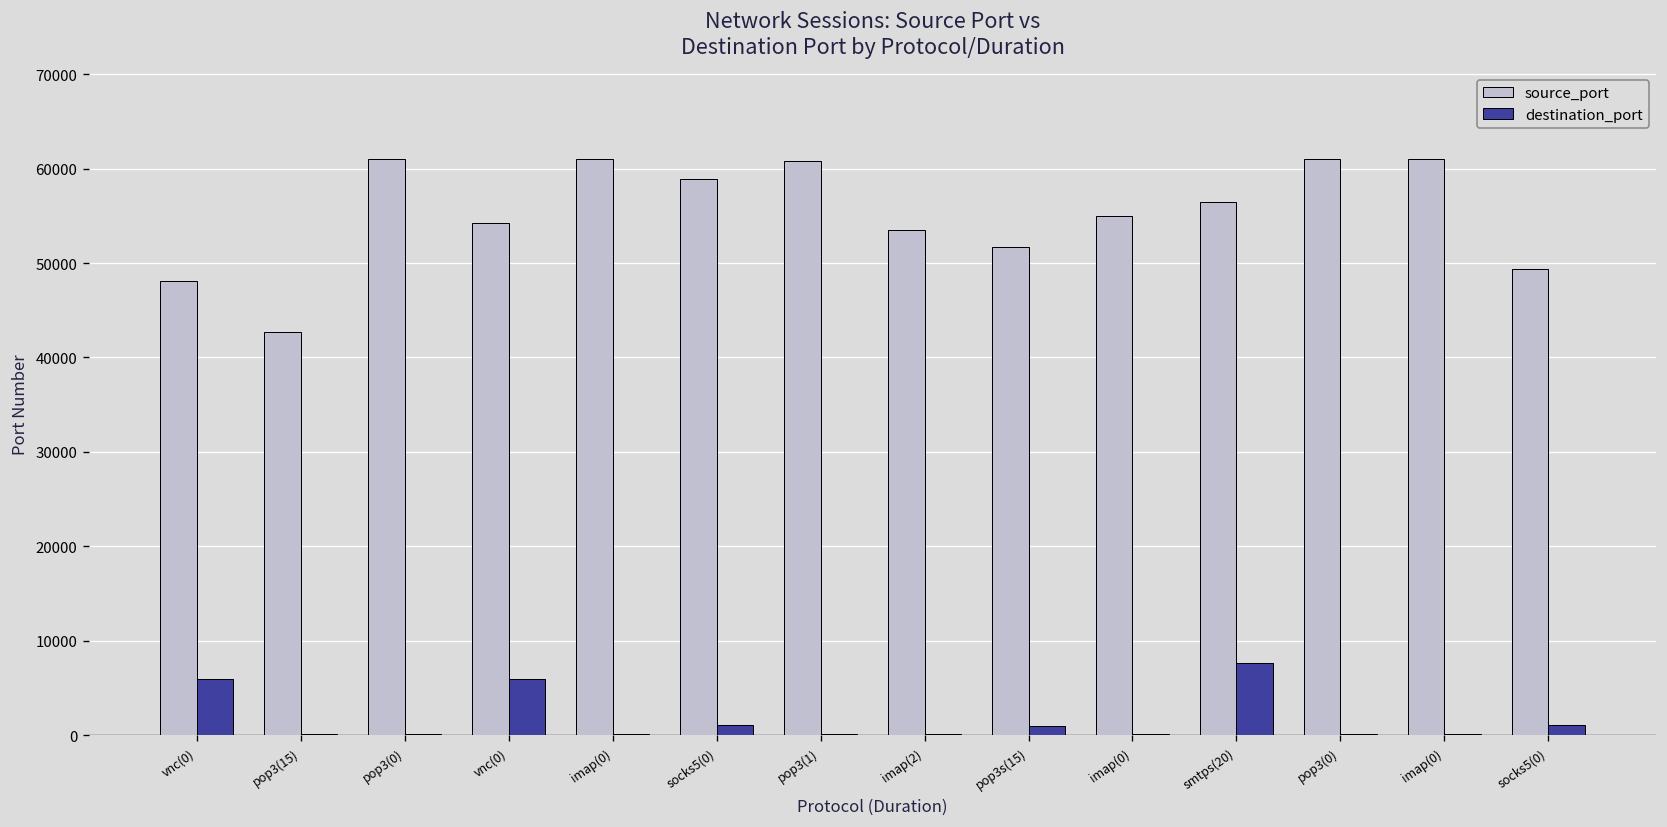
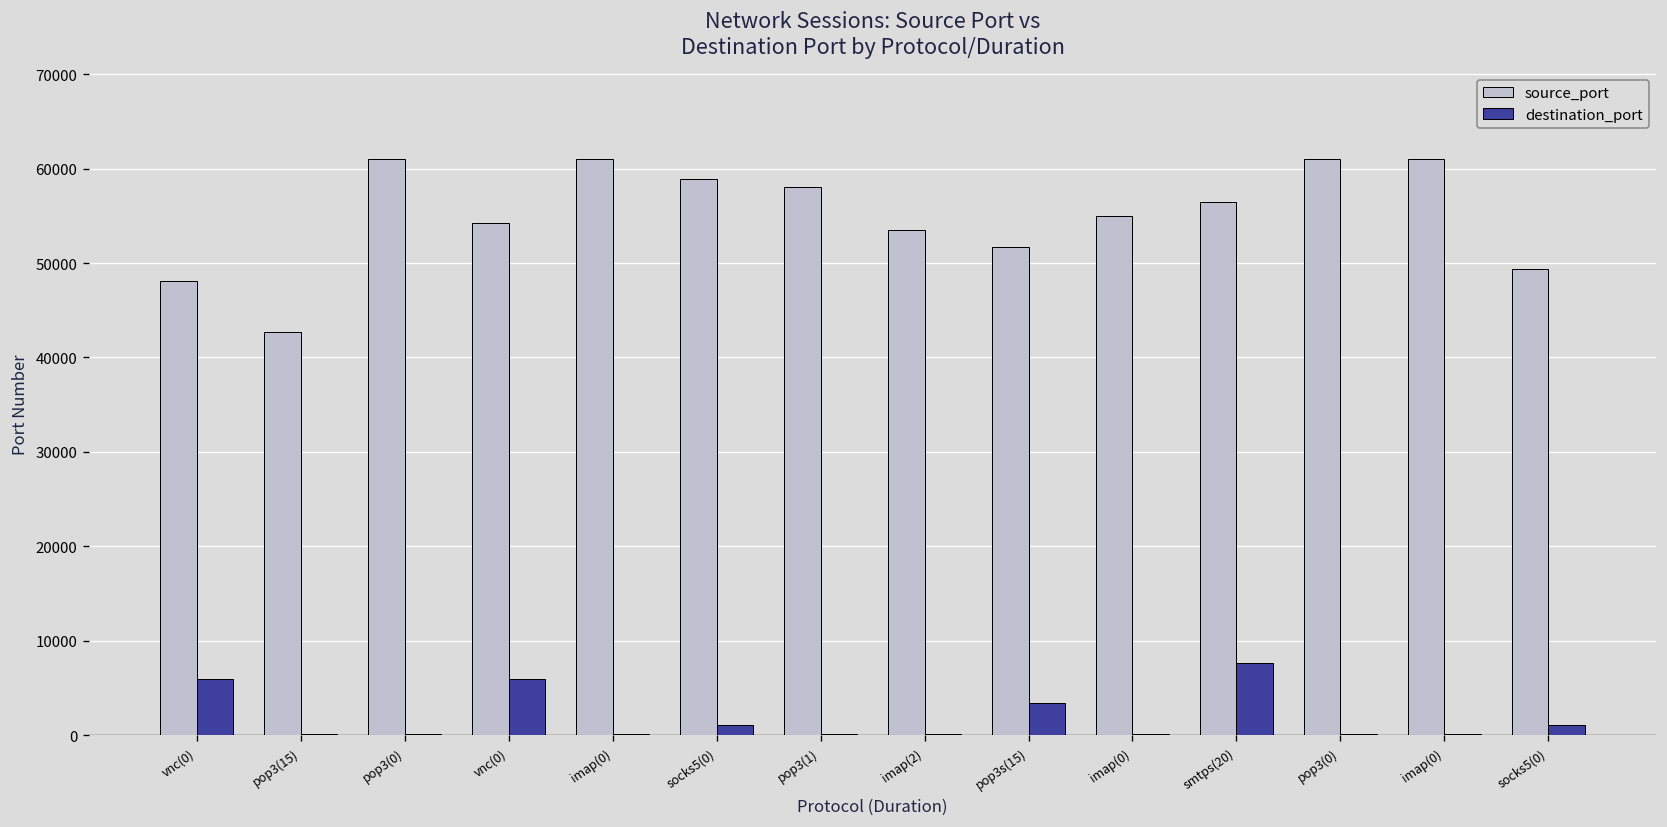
source_port, pop3(1): 61000 -> 58000
destination_port, pop3s(15): 1000 -> 3000
